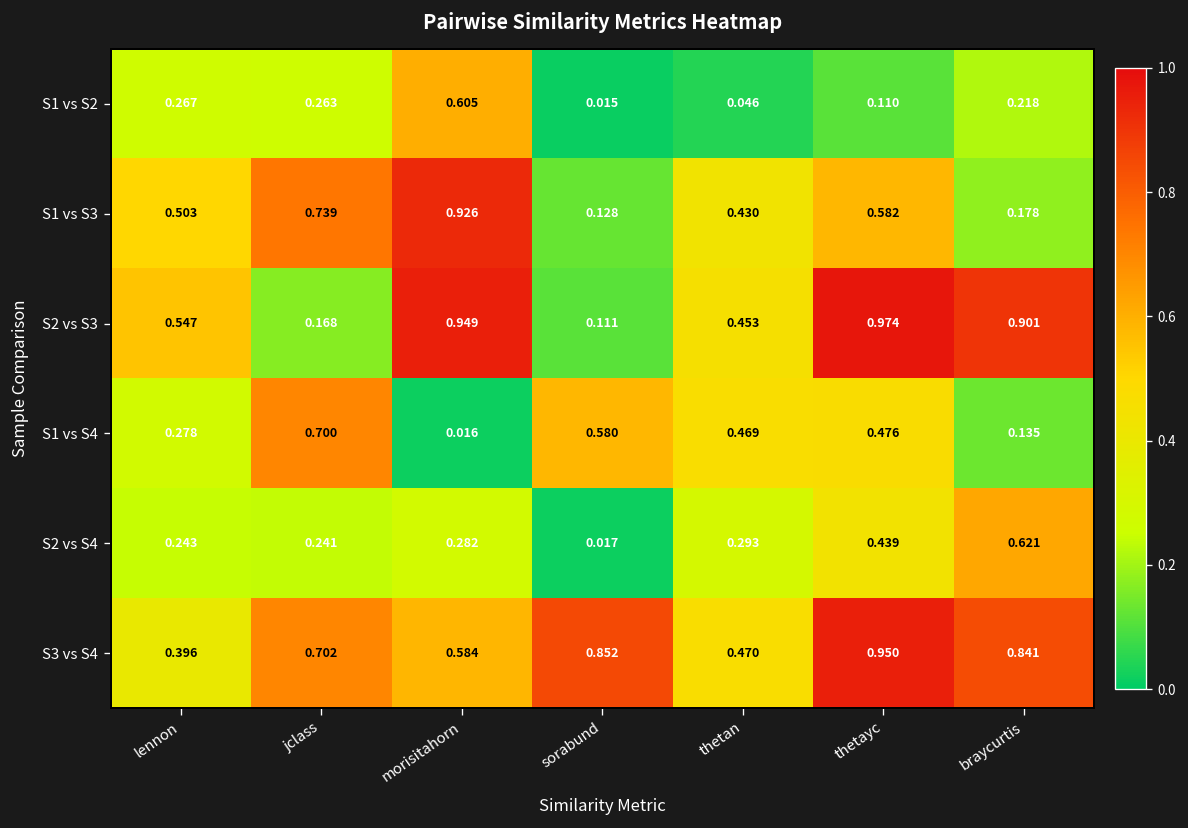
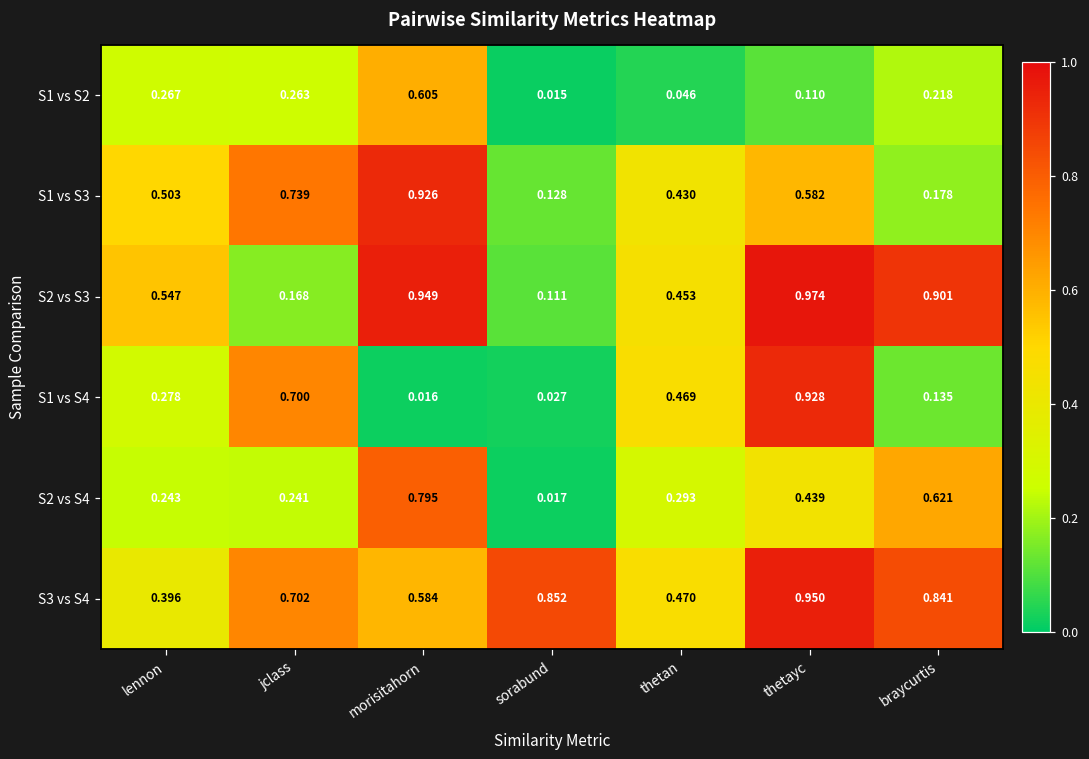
S1 vs S4, sorabund: 0.580 -> 0.027
S1 vs S4, thetayc: 0.476 -> 0.928
S2 vs S4, morisitahorn: 0.282 -> 0.795
